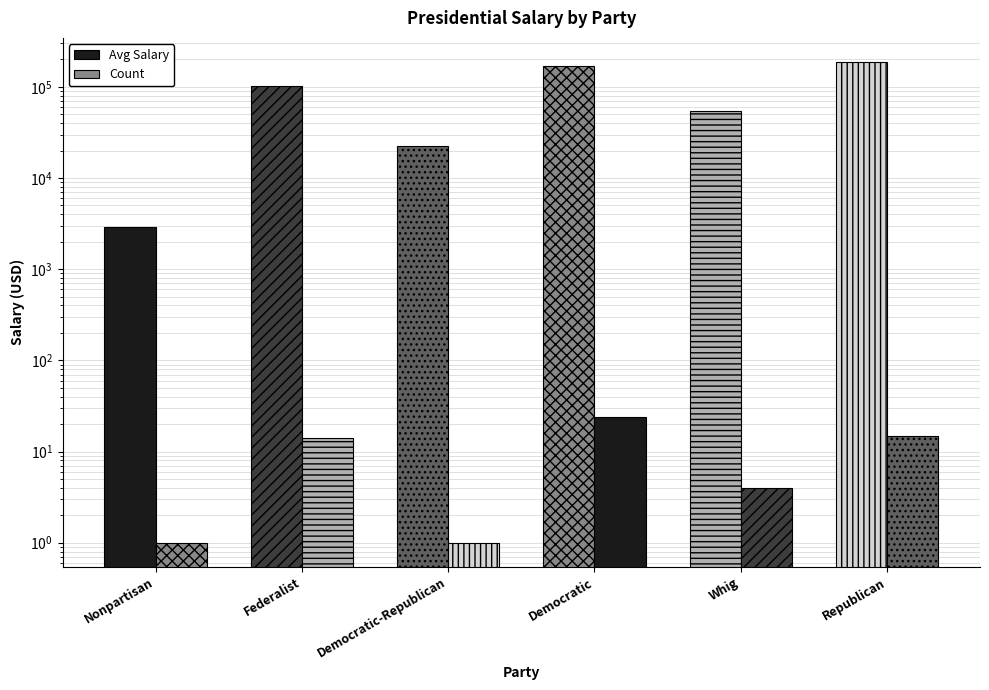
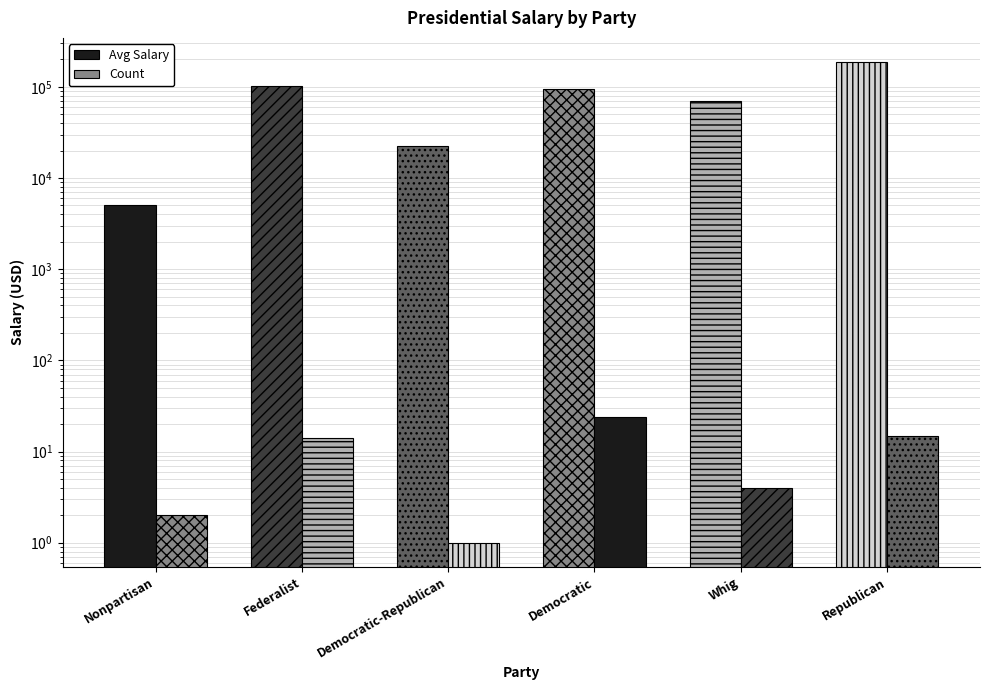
Avg Salary, Nonpartisan: 2900 -> 5000
Count, Nonpartisan: 1 -> 2
Avg Salary, Democratic: 170000 -> 100000
Avg Salary, Whig: 60000 -> 70000
